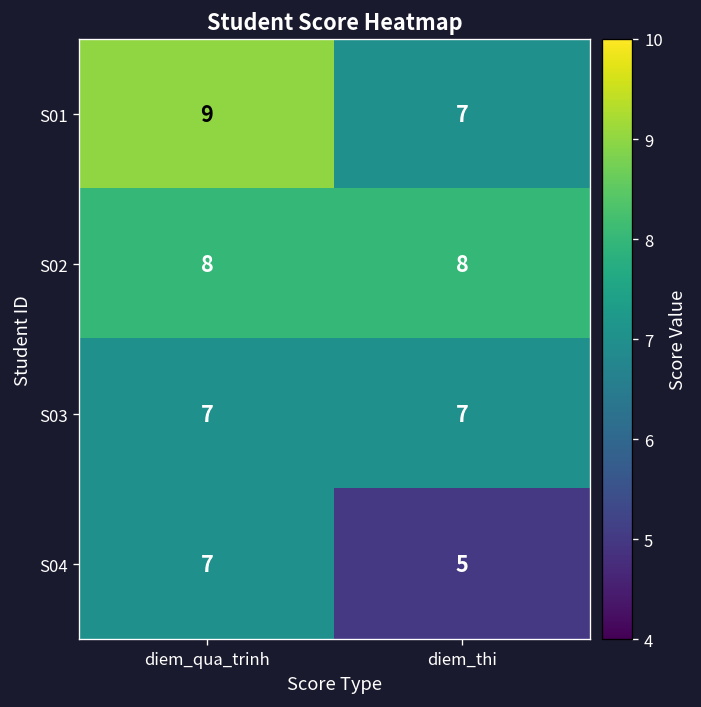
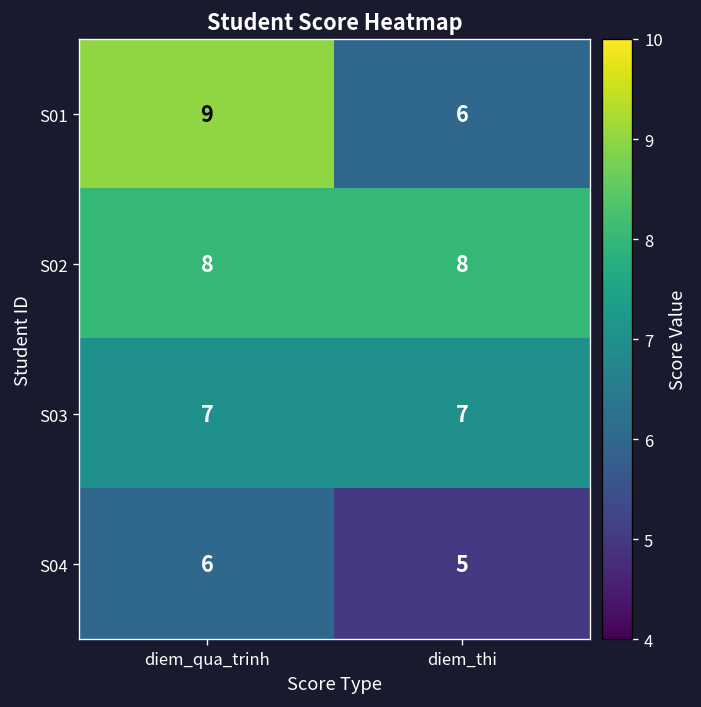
S01, diem_thi: 7 -> 6
S04, diem_qua_trinh: 7 -> 6
